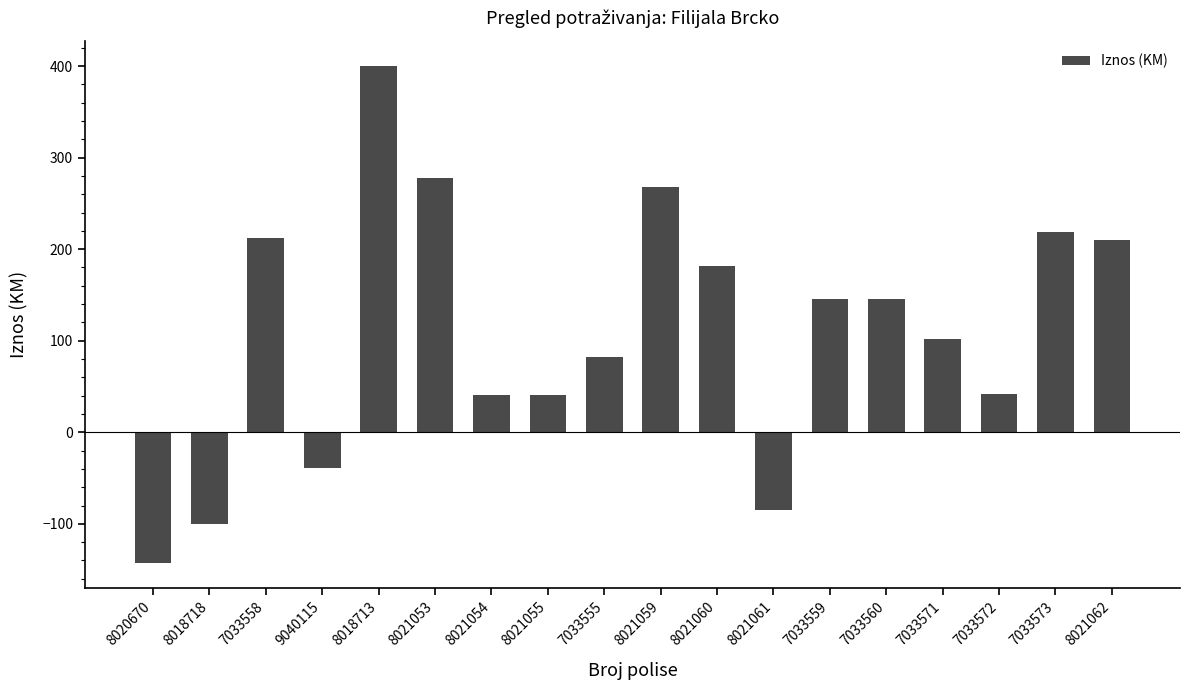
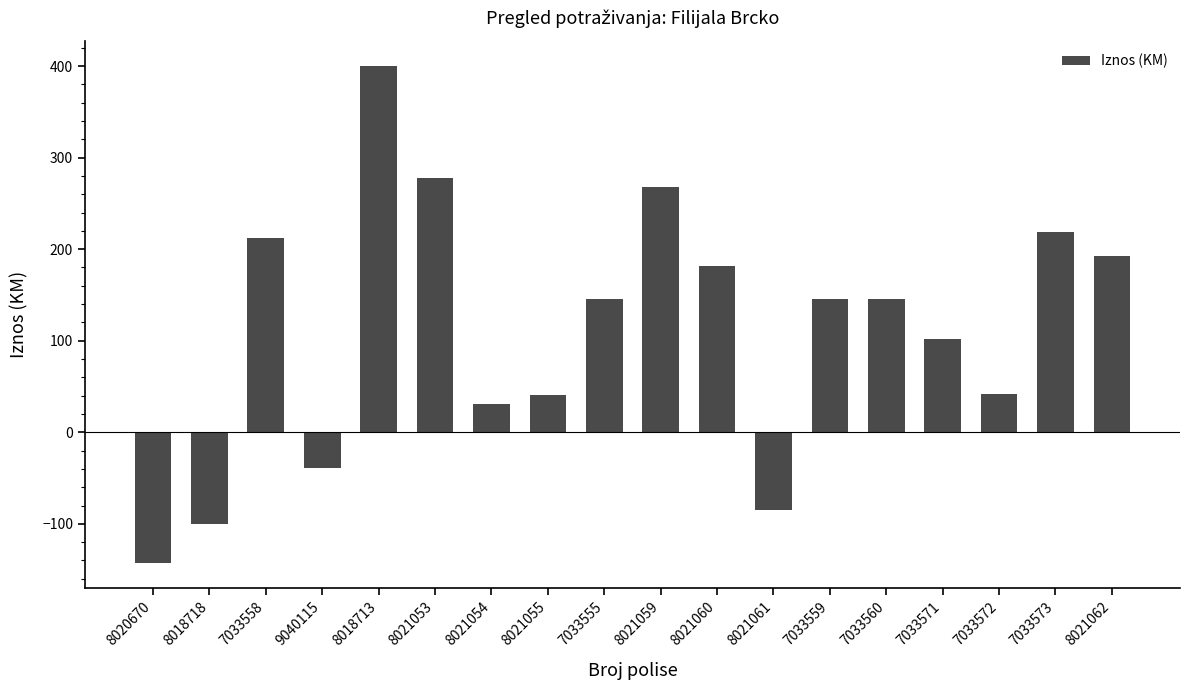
8021054: 40 -> 30
7033555: 80 -> 150
8021062: 210 -> 190
